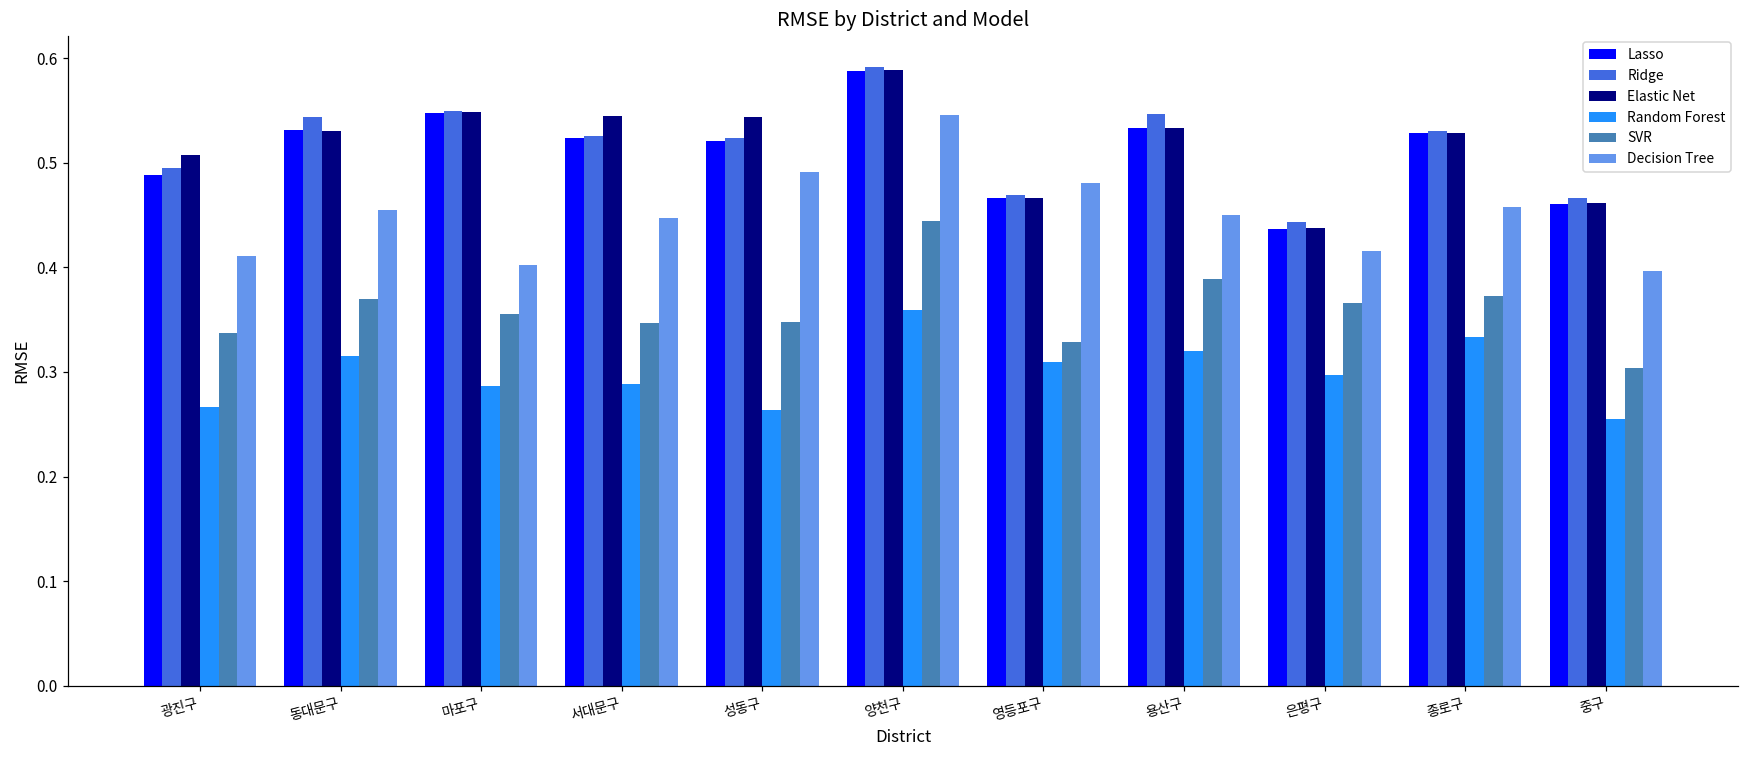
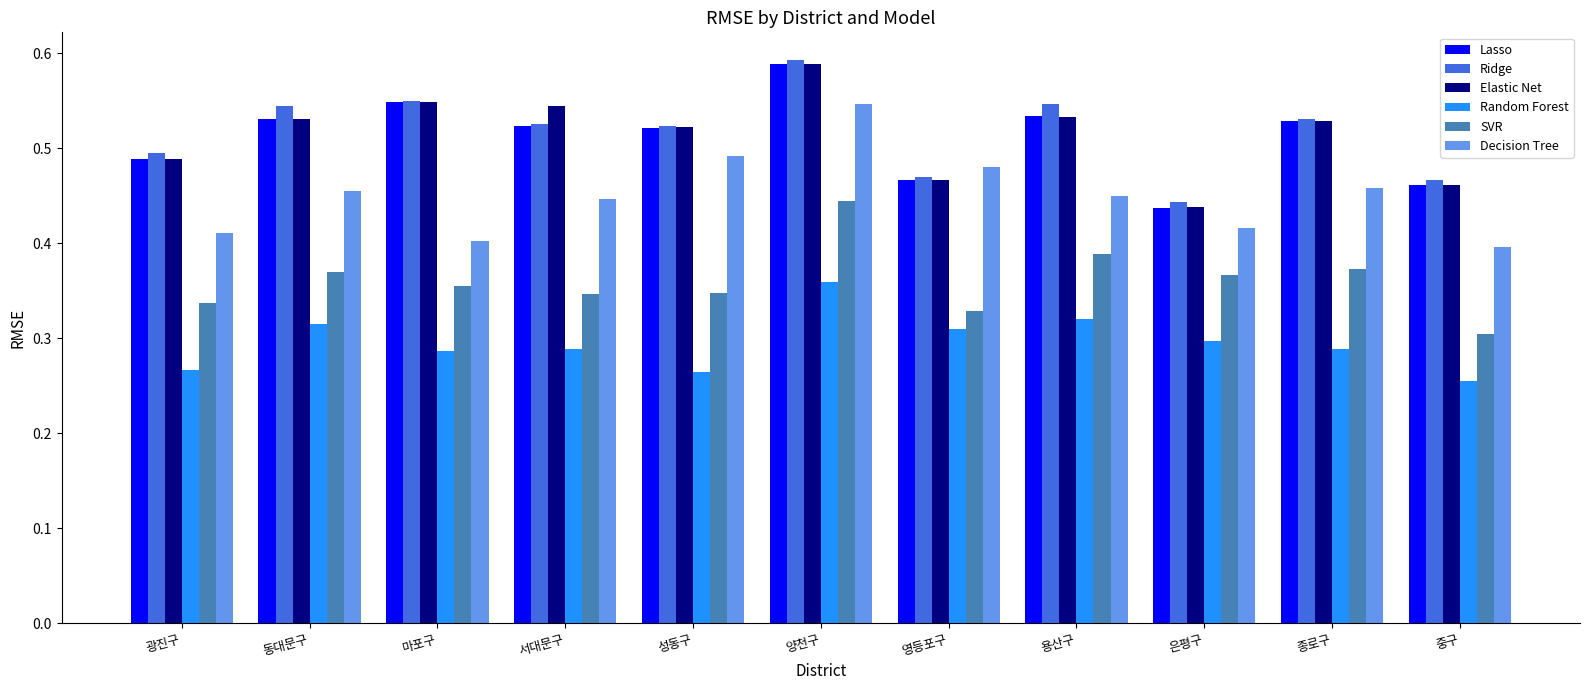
Elastic Net, 광진구: 0.51 -> 0.49
Elastic Net, 성동구: 0.54 -> 0.52
Random Forest, 종로구: 0.33 -> 0.29
